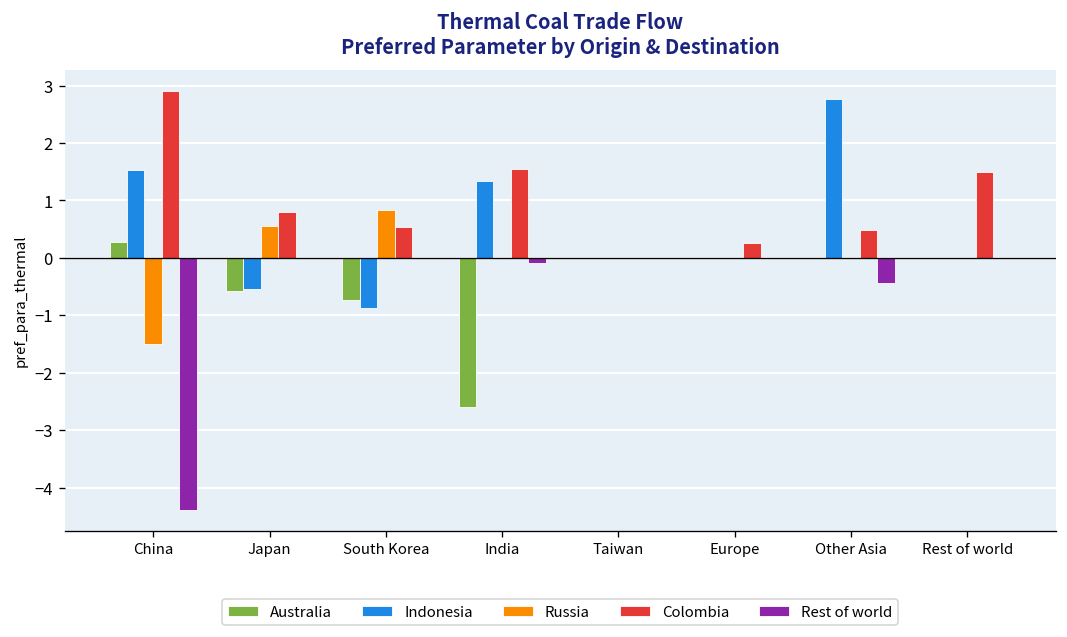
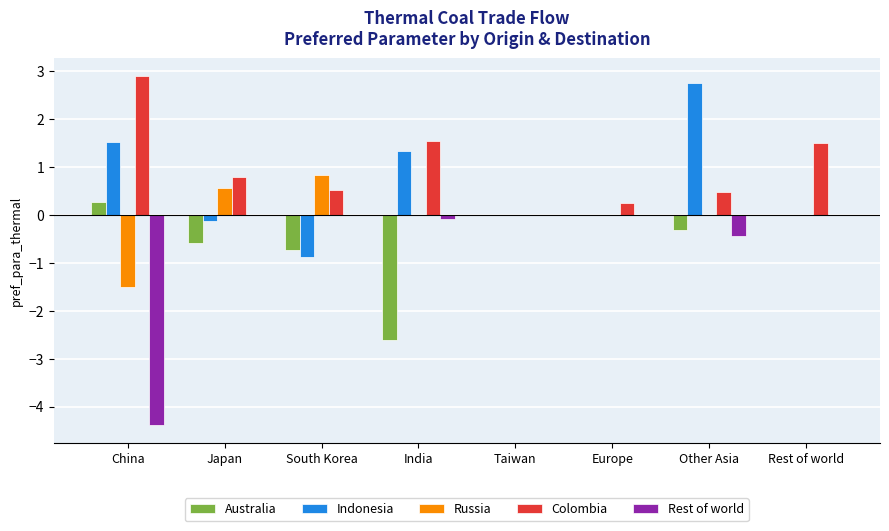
Indonesia, Japan: -0.5 -> -0.1
Australia, Other Asia: 0.0 -> -0.3
